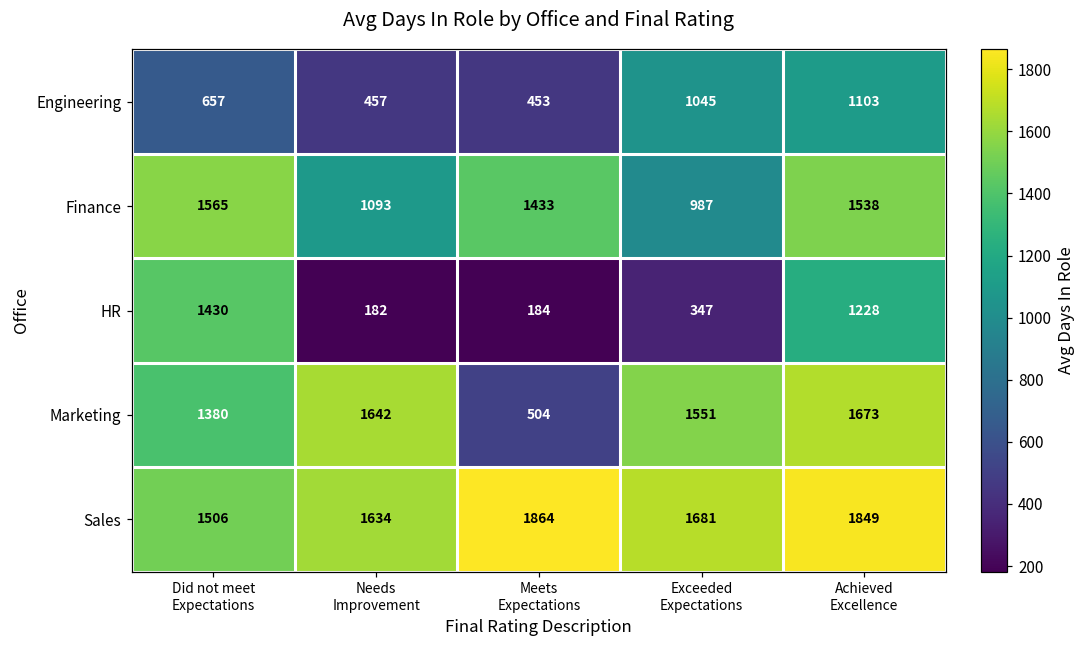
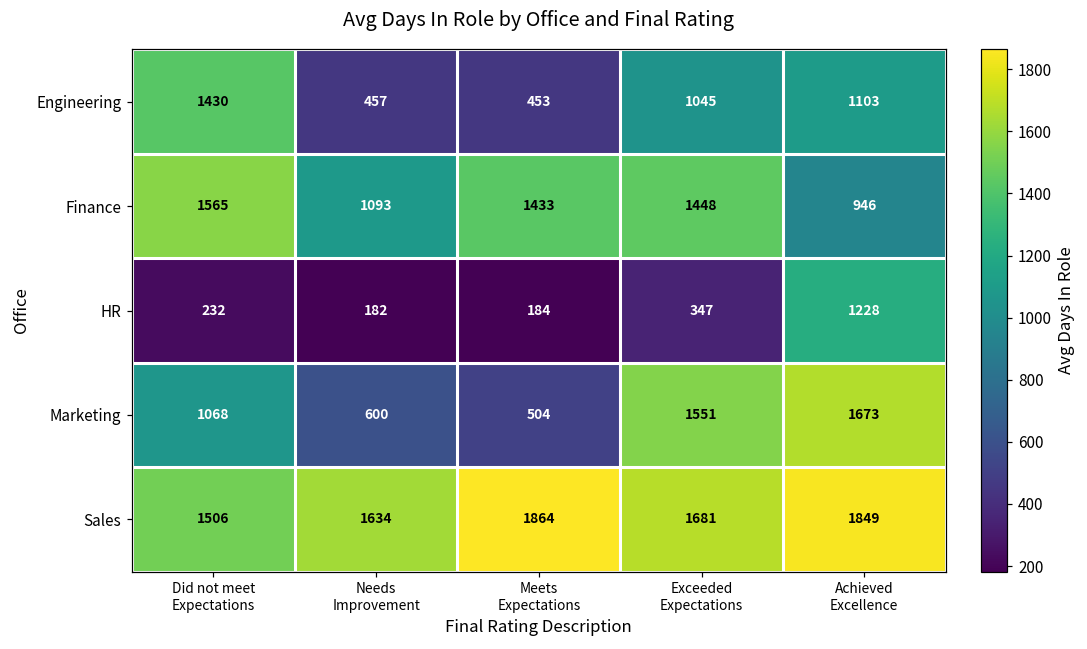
Engineering, Did not meet Expectations: 657 -> 1430
Finance, Exceeded Expectations: 987 -> 1448
Finance, Achieved Excellence: 1538 -> 946
HR, Did not meet Expectations: 1430 -> 232
Marketing, Did not meet Expectations: 1380 -> 1068
Marketing, Needs Improvement: 1642 -> 600
